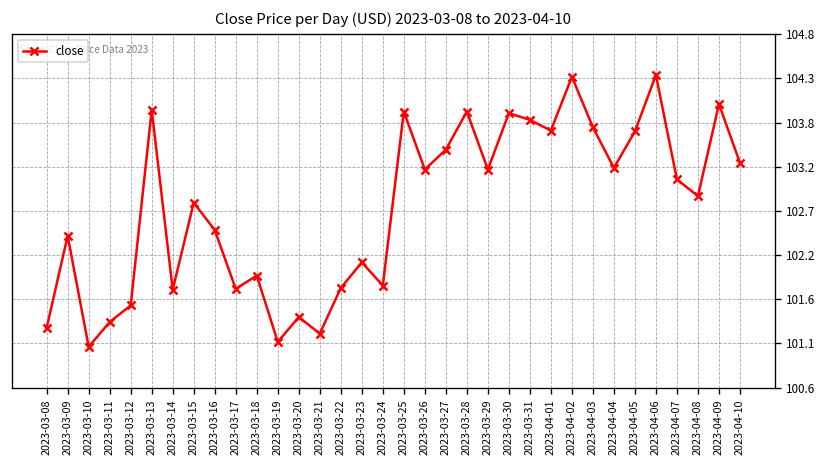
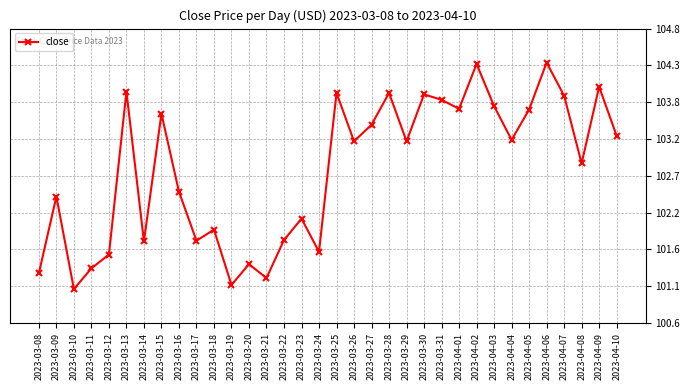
2023-03-15: 102.8 -> 103.6
2023-03-24: 101.8 -> 101.6
2023-04-07: 103.1 -> 103.9
